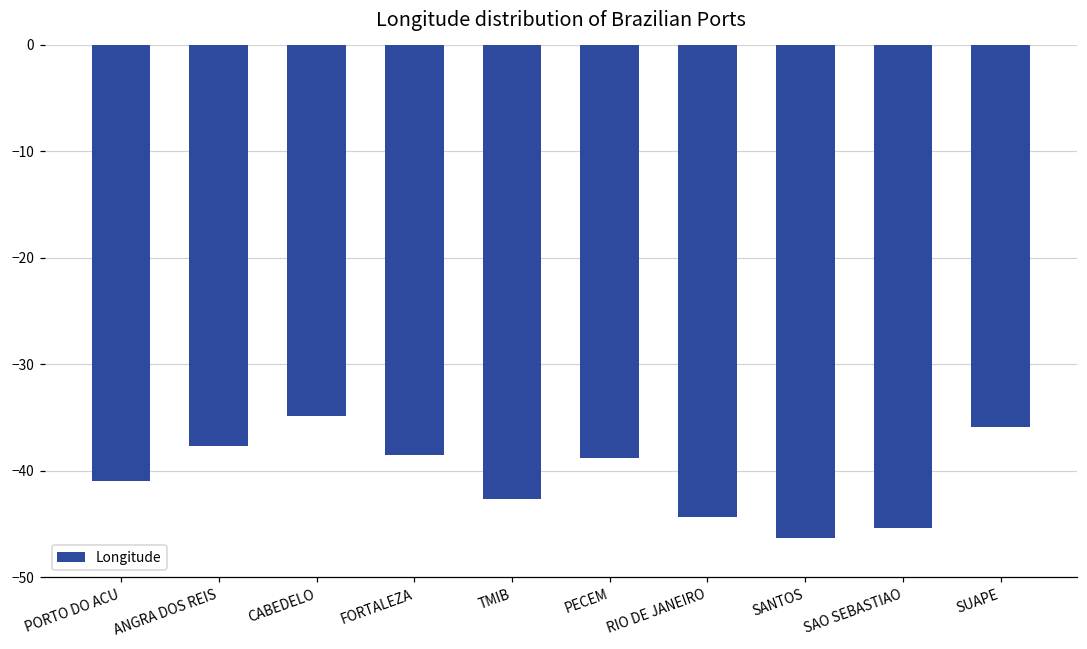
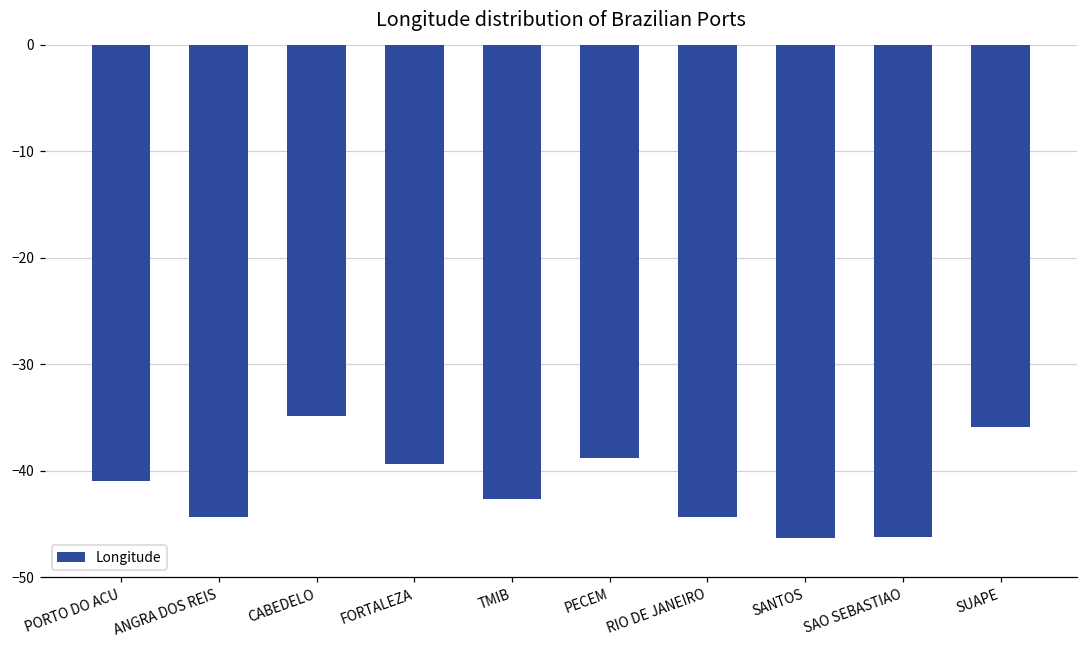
ANGRA DOS REIS: -38 -> -44
FORTALEZA: -38 -> -39
SAO SEBASTIAO: -45 -> -46
